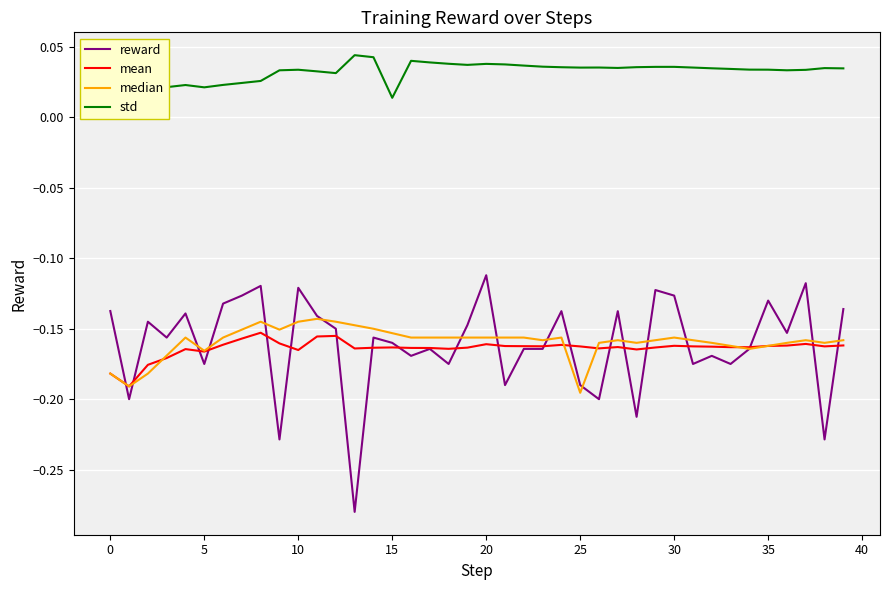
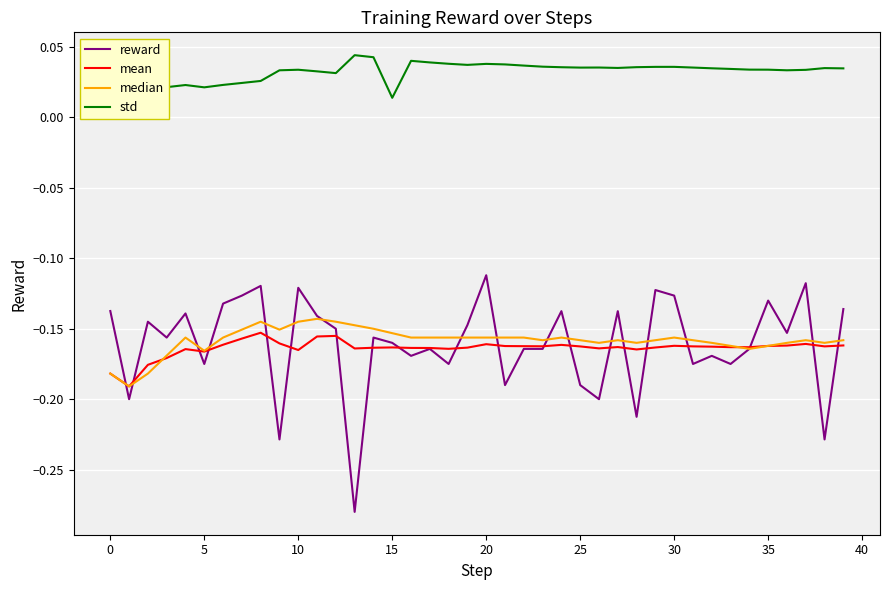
median, 25: -0.195 -> -0.158
